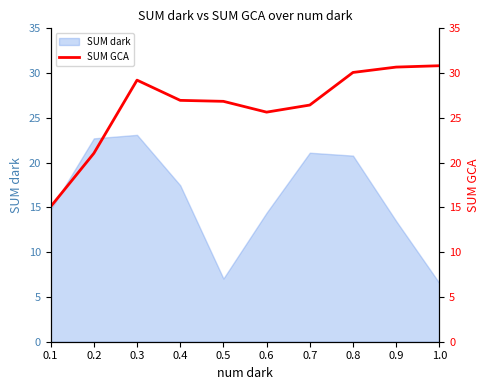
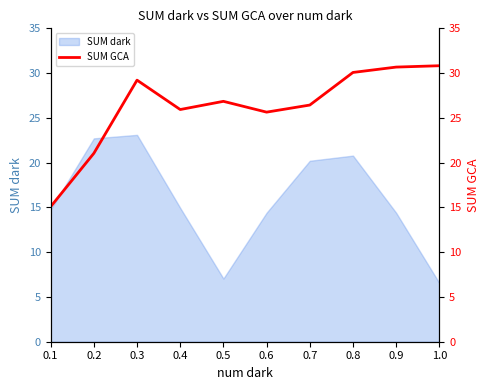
SUM dark, 0.4: 17 -> 15
SUM dark, 0.7: 21 -> 20
SUM dark, 0.9: 13 -> 14
SUM GCA, 0.4: 27 -> 26
